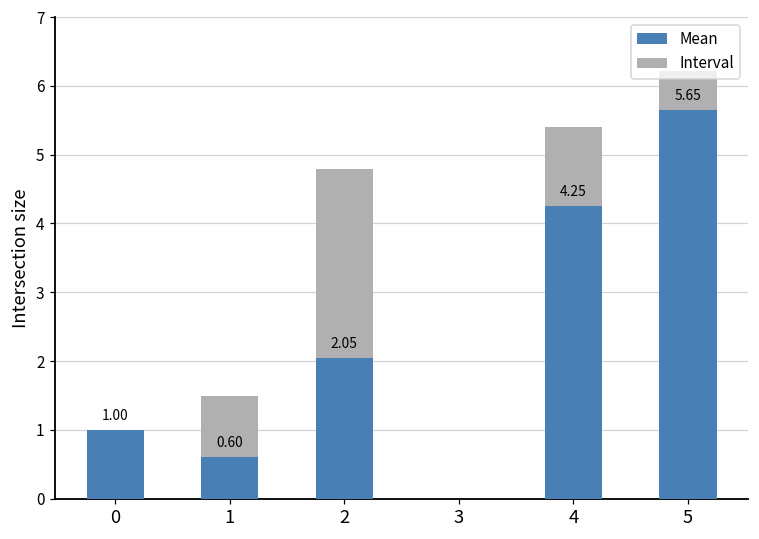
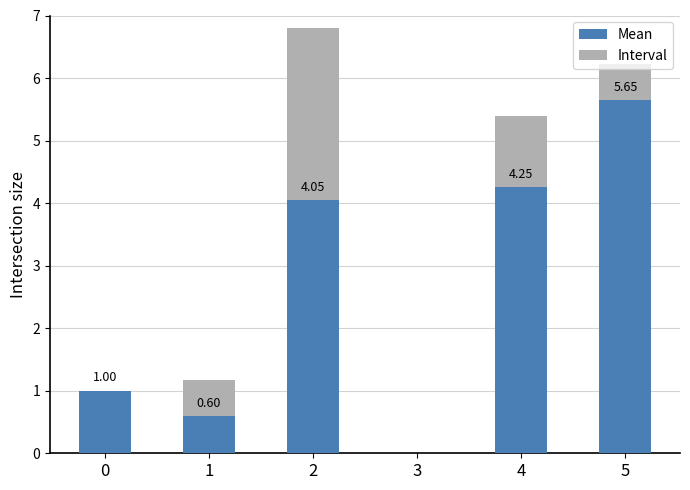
Interval, 1: 0.9 -> 0.6
Mean, 2: 2.05 -> 4.05
